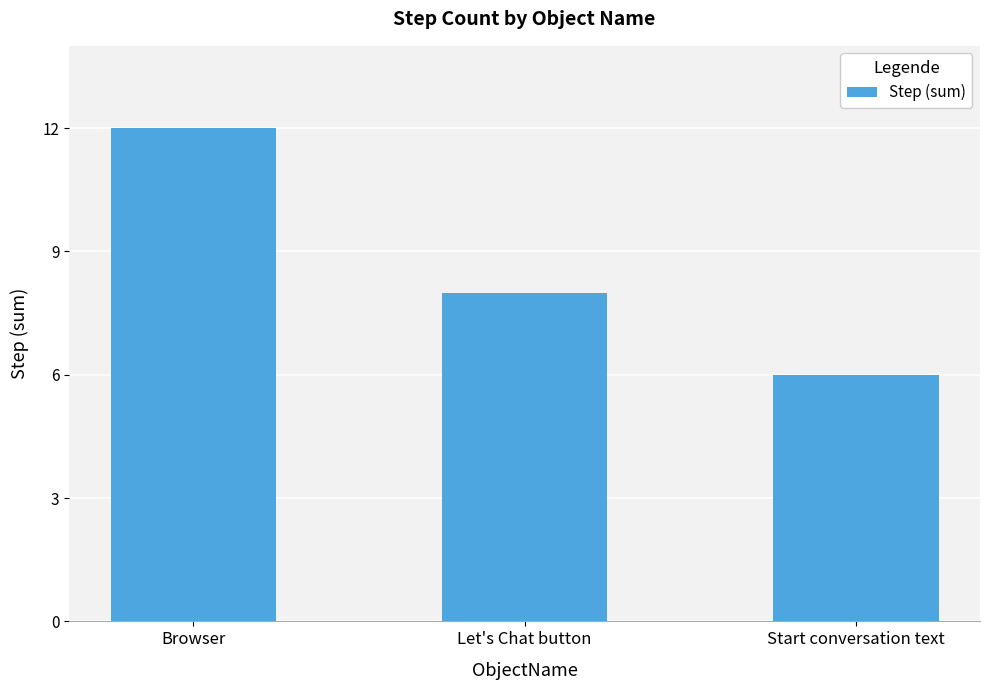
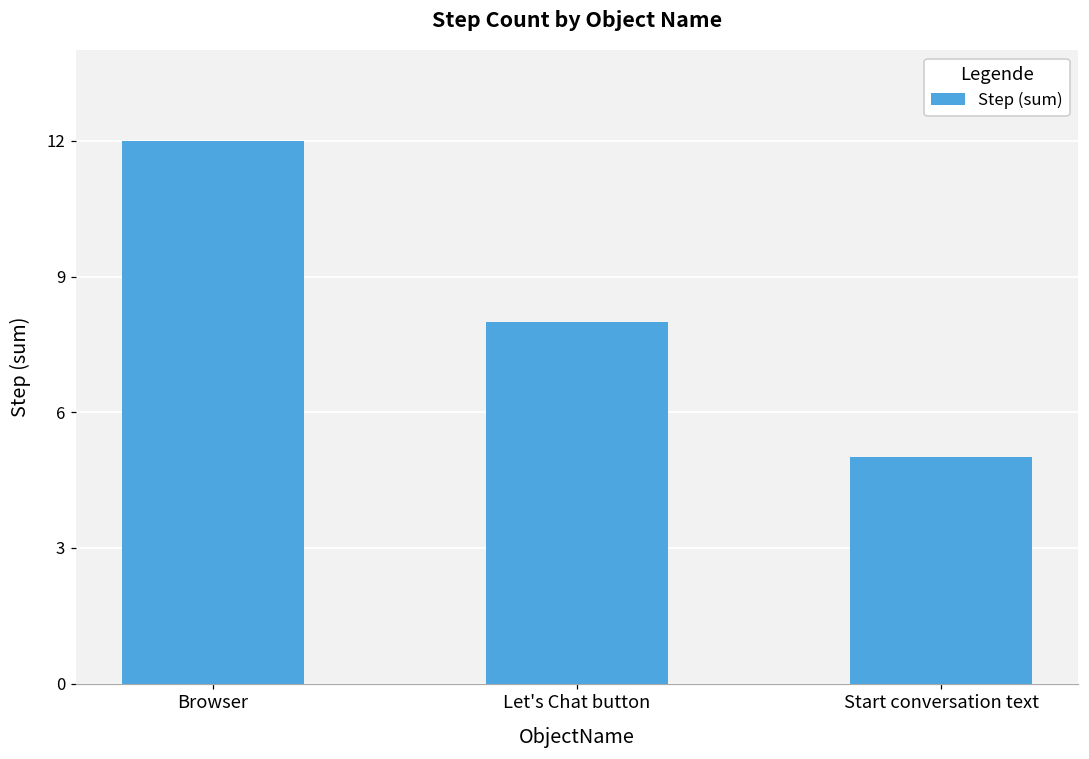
Start conversation text: 6 -> 5
